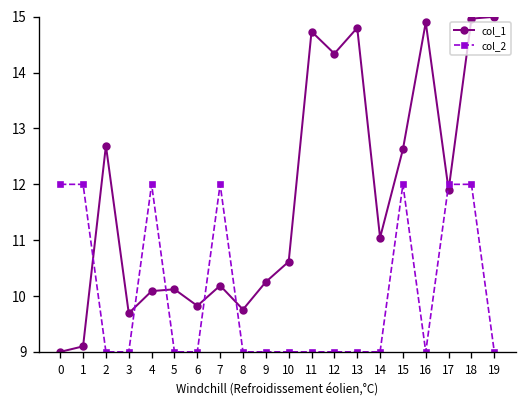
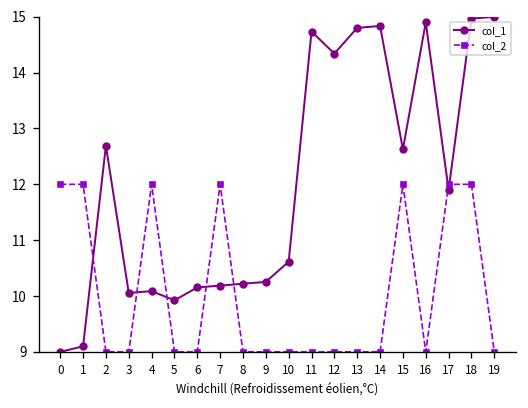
col_1, 3: 9.7 -> 10.1
col_1, 5: 10.1 -> 9.9
col_1, 6: 9.8 -> 10.2
col_1, 8: 9.8 -> 10.2
col_1, 14: 11.0 -> 14.8
